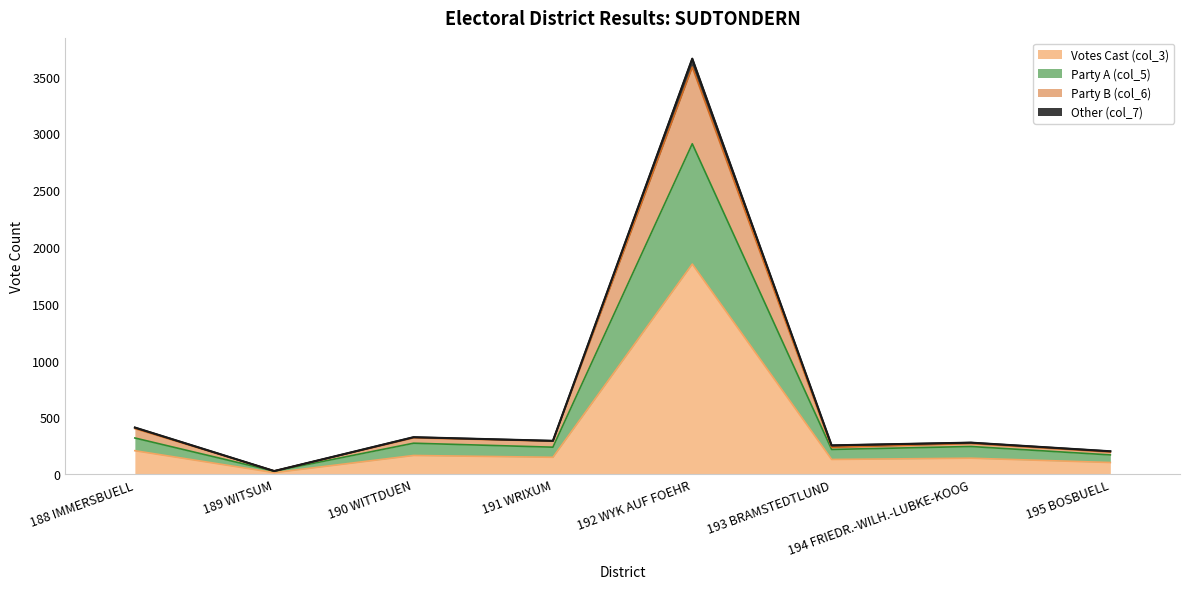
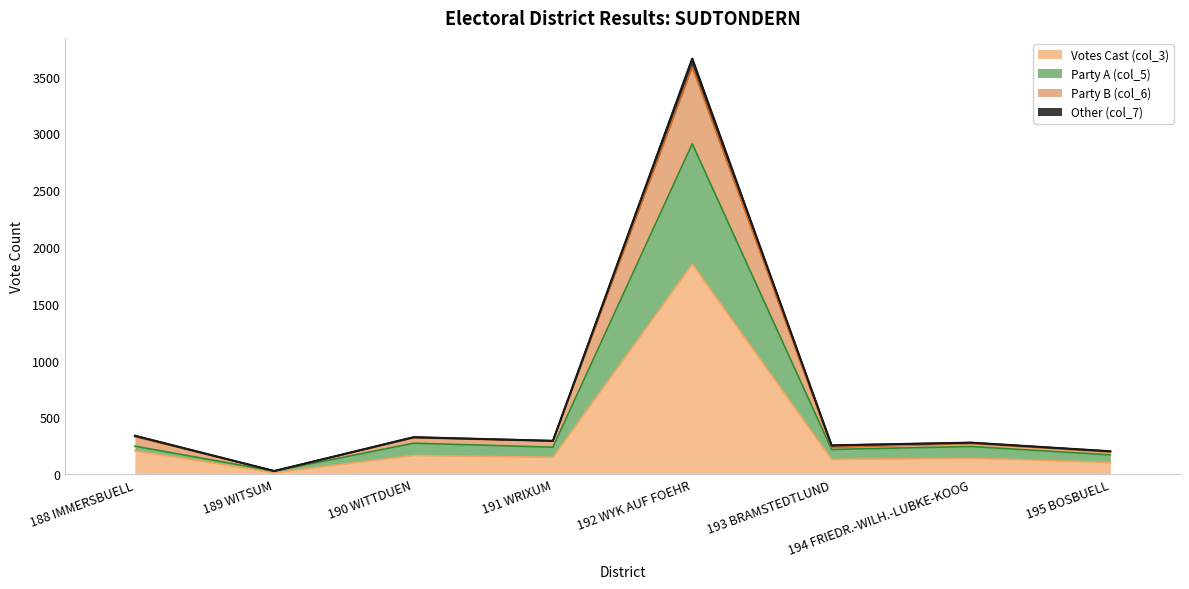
Party A (col_5), 188 IMMERSBUELL: 110 -> 40
